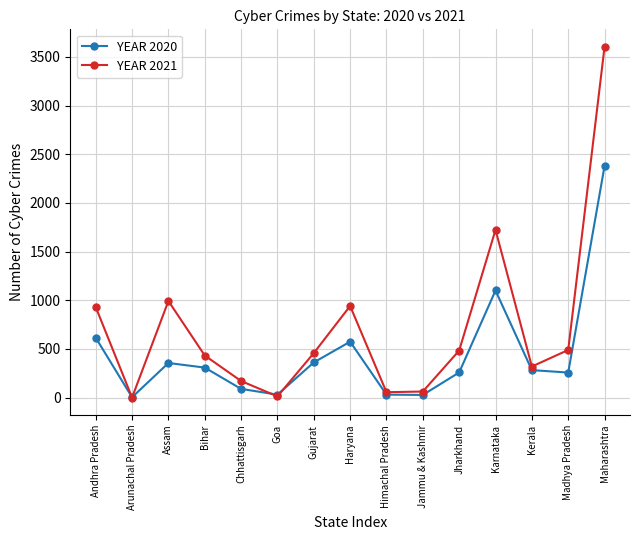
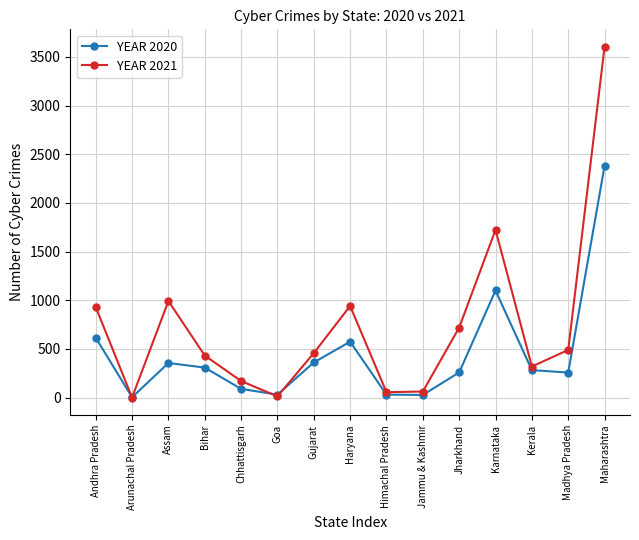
YEAR 2021, Jharkhand: 500 -> 700
